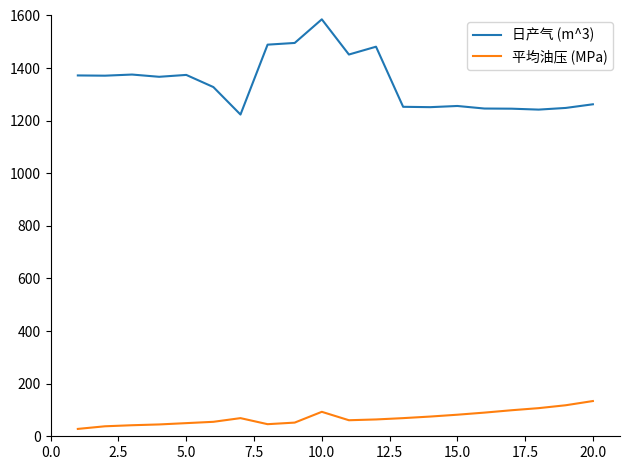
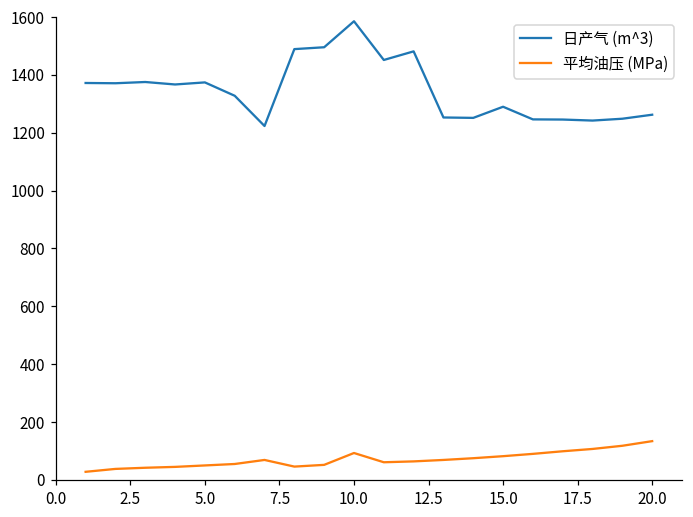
日产气 (m^3), 15.0: 1260 -> 1290
